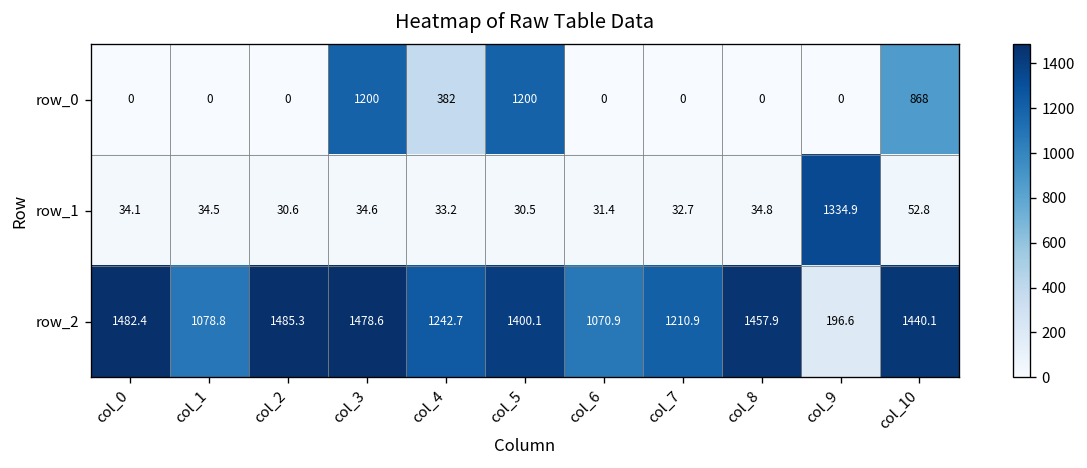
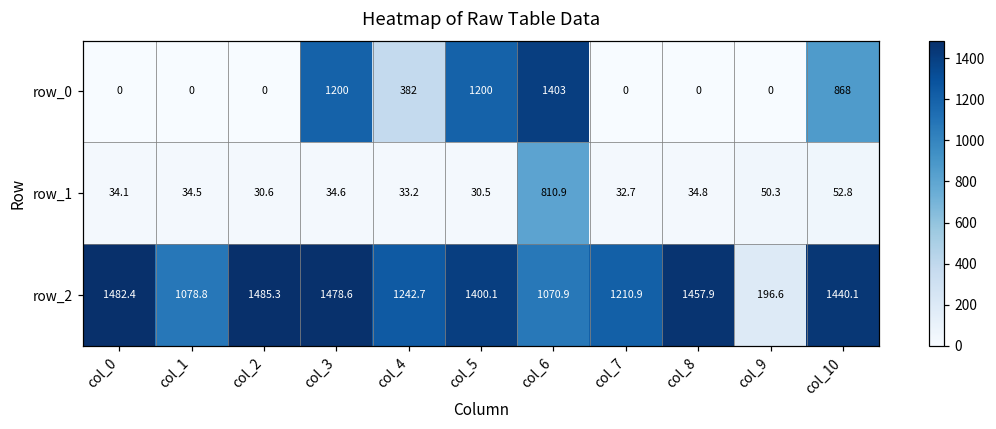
row_0, col_6: 0 -> 1403
row_1, col_6: 31.4 -> 810.9
row_1, col_9: 1334.9 -> 50.3
